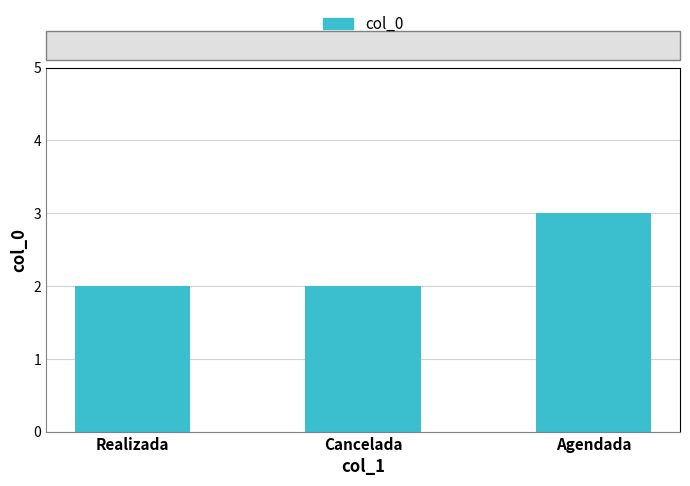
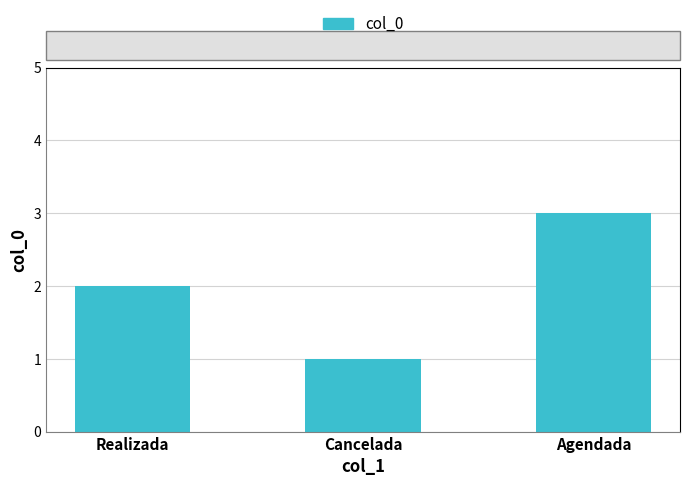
Cancelada: 2 -> 1
